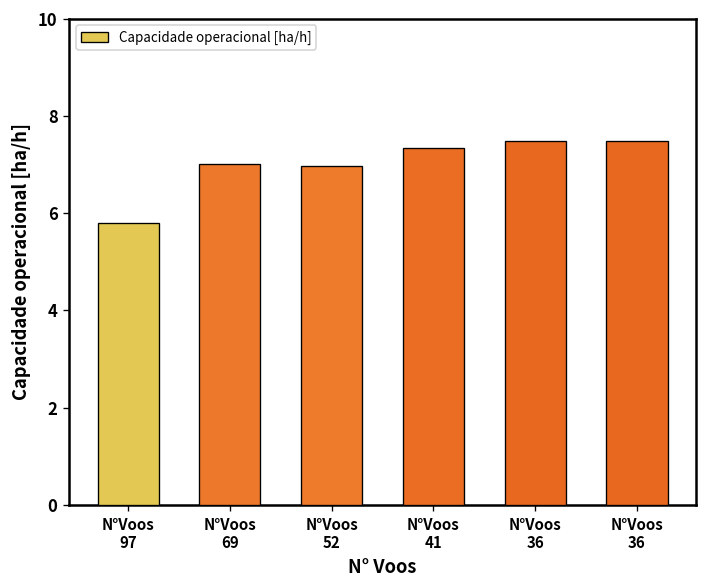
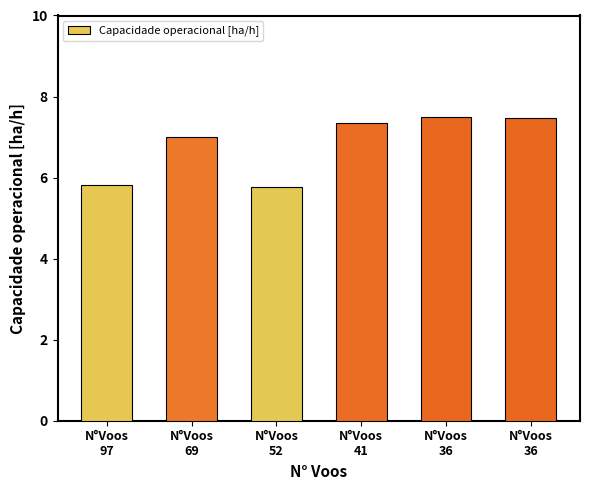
N°Voos 52: 7.0 -> 5.8
